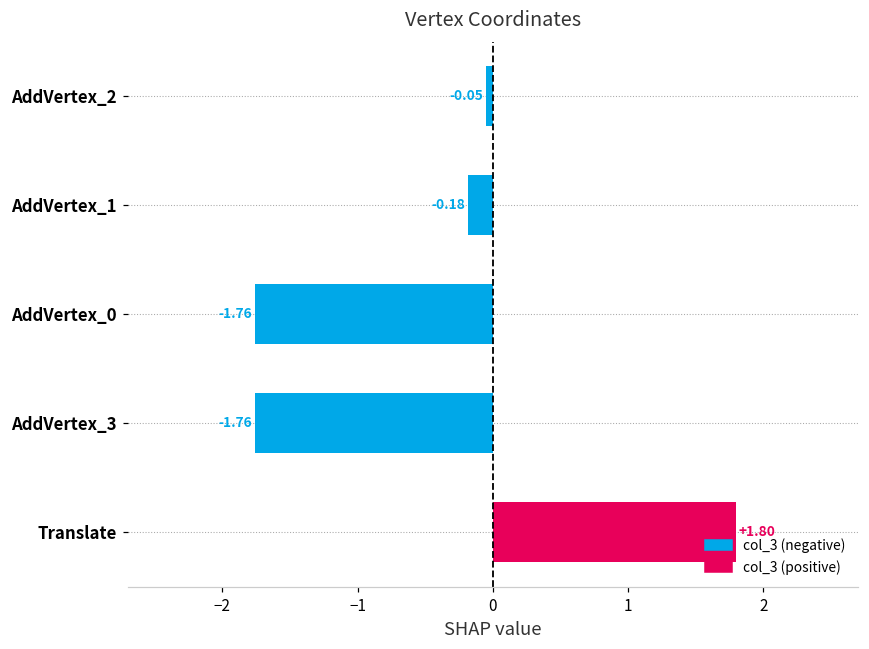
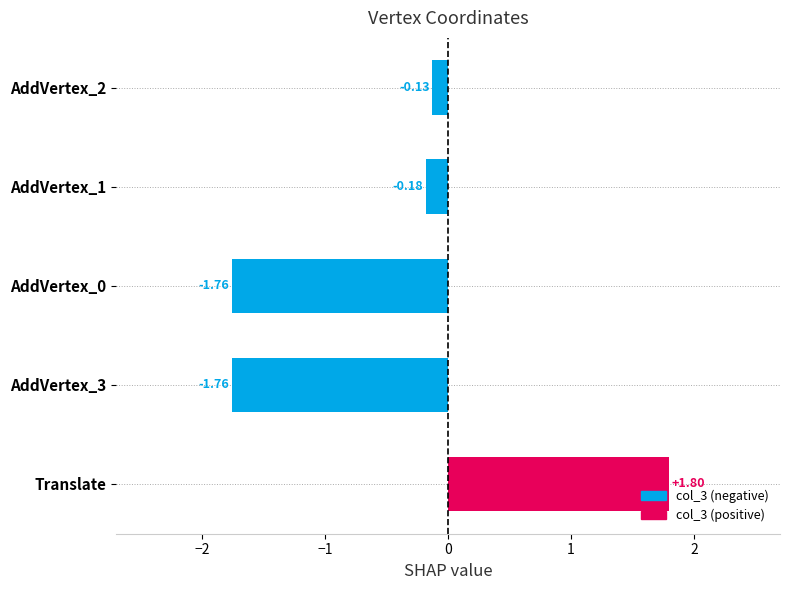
AddVertex_2: -0.05 -> -0.13
